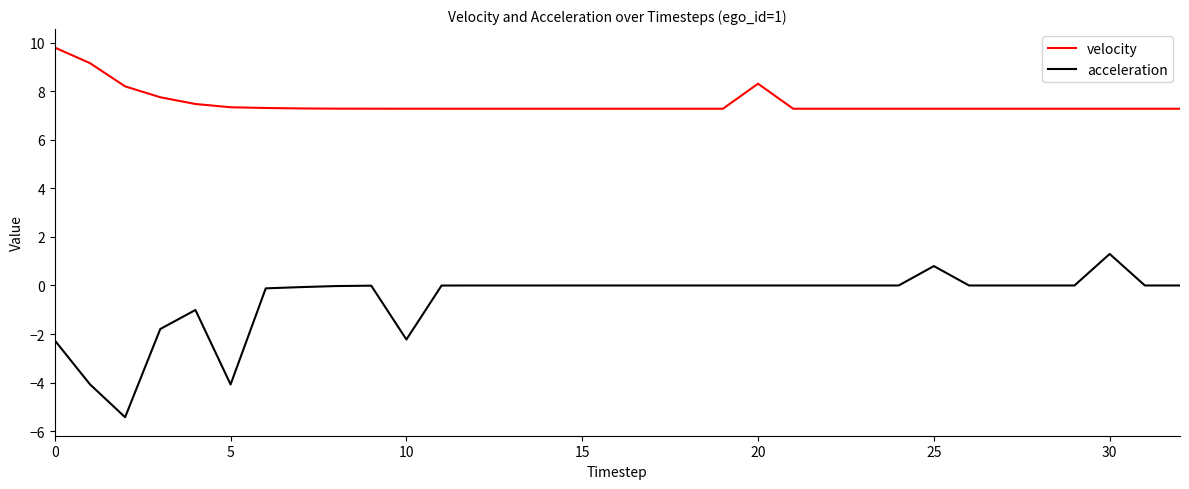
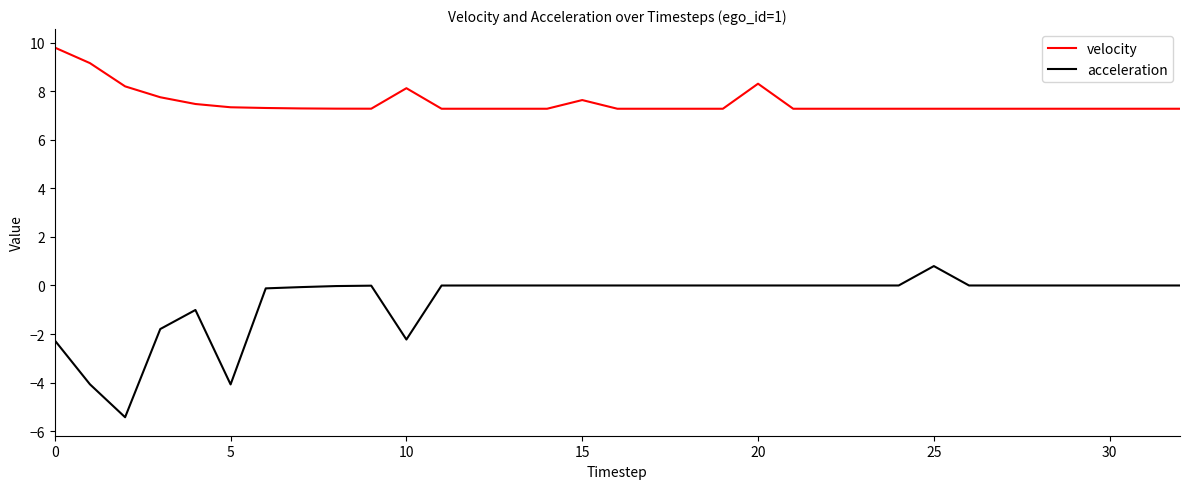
velocity, 10: 7.3 -> 8.1
velocity, 15: 7.3 -> 7.6
acceleration, 30: 1.3 -> 0.0
